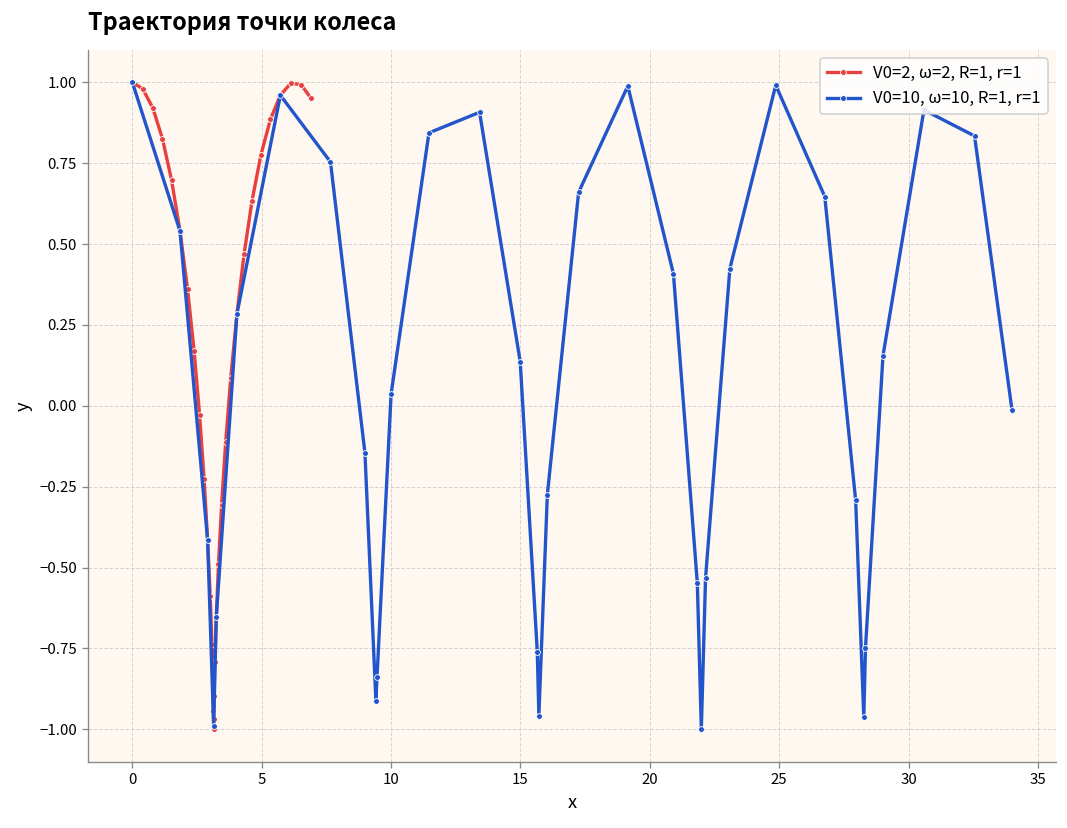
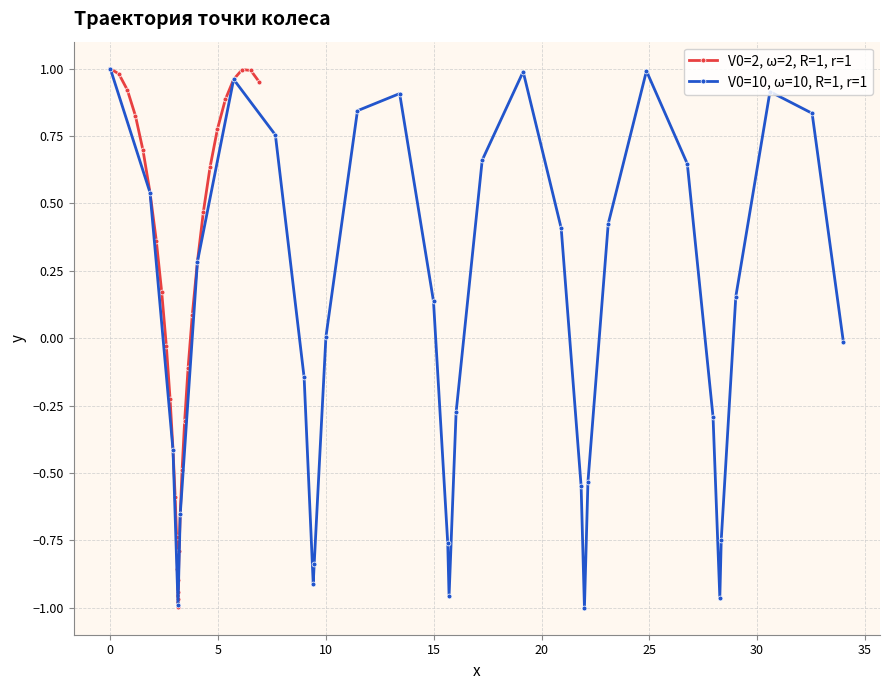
V0=10, ω=10, R=1, r=1, 10: 0.04 -> 0.00
